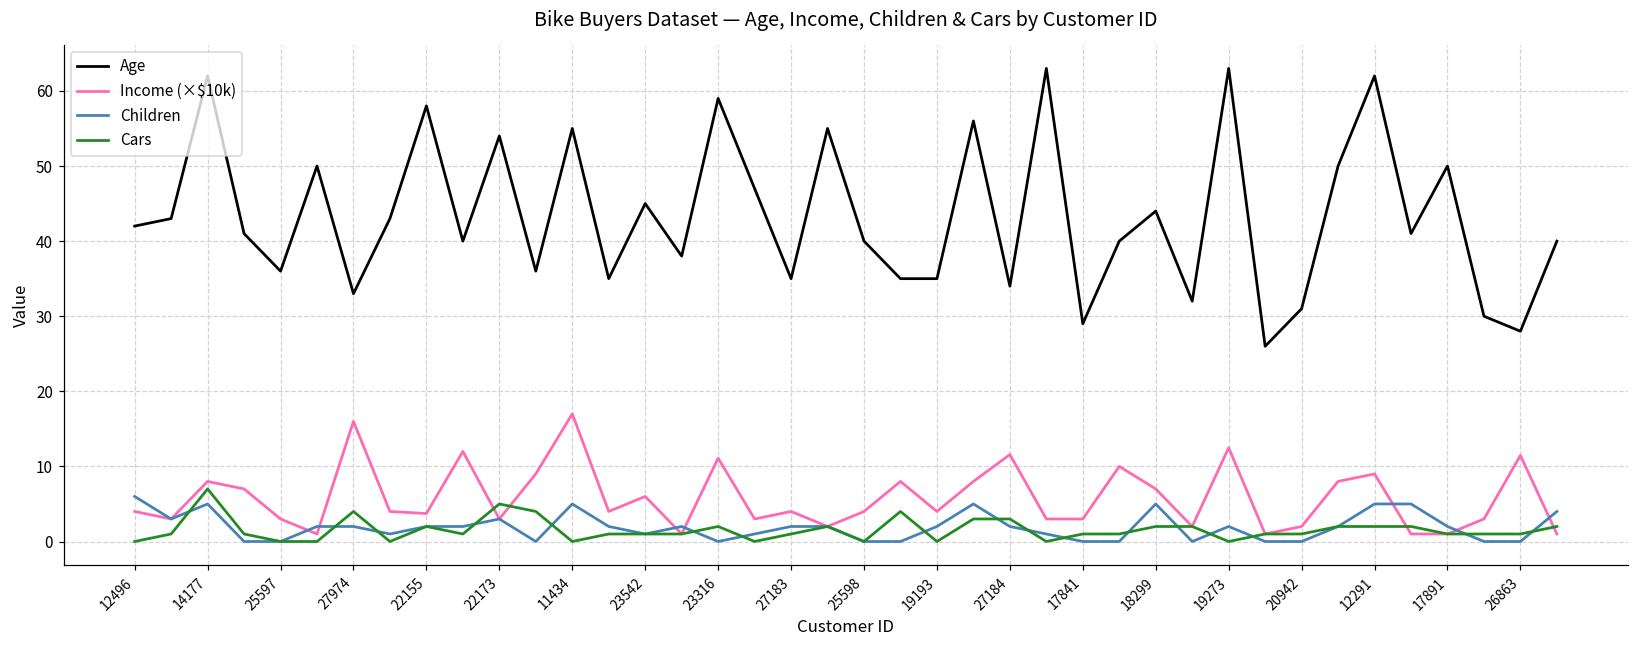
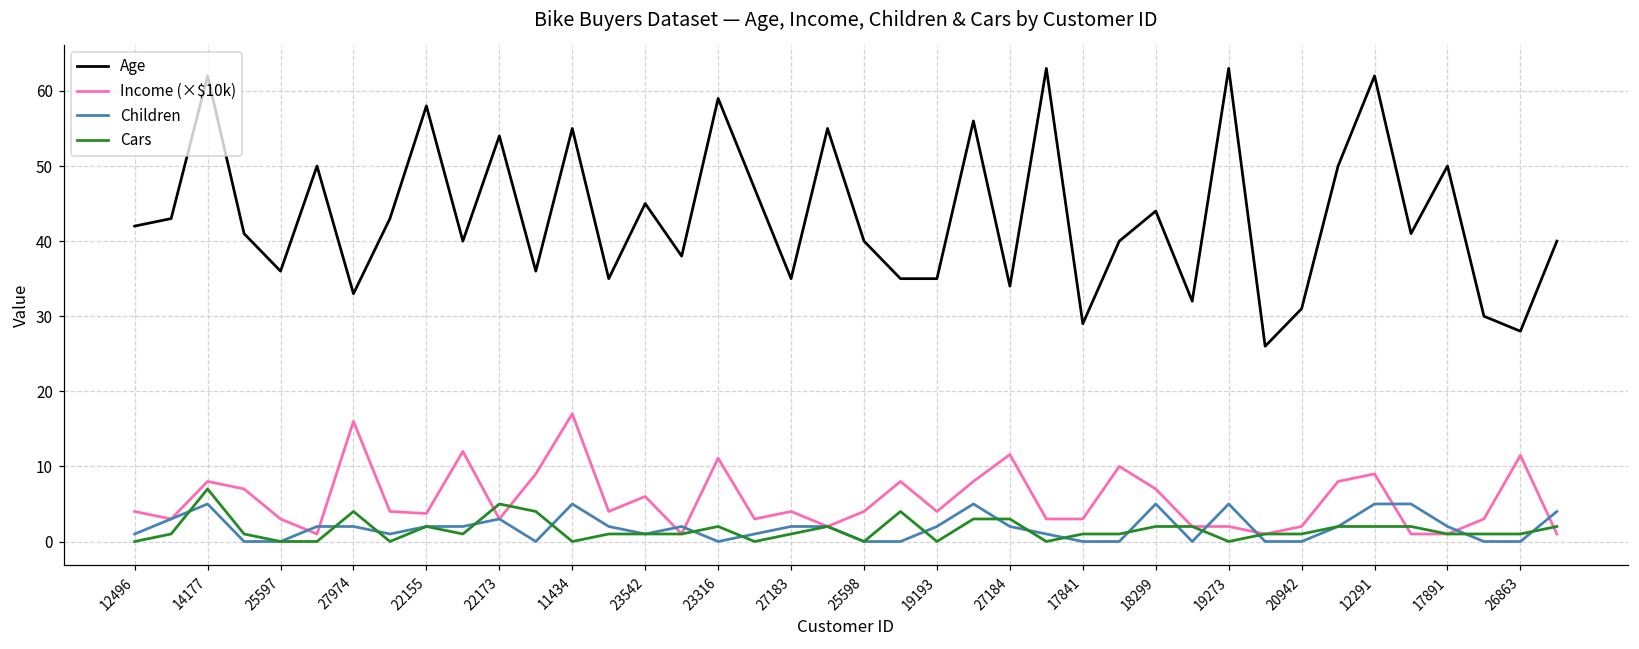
Children, 12496: 6 -> 1
Income (×$10k), 19273: 12 -> 2
Children, 19273: 2 -> 5
